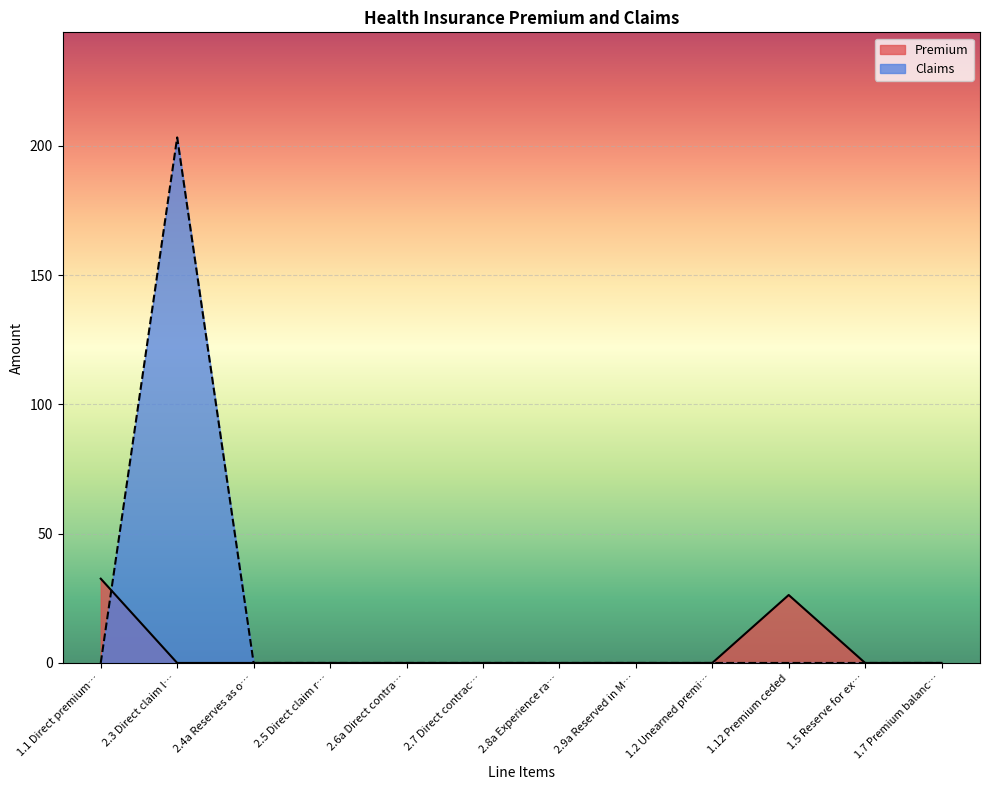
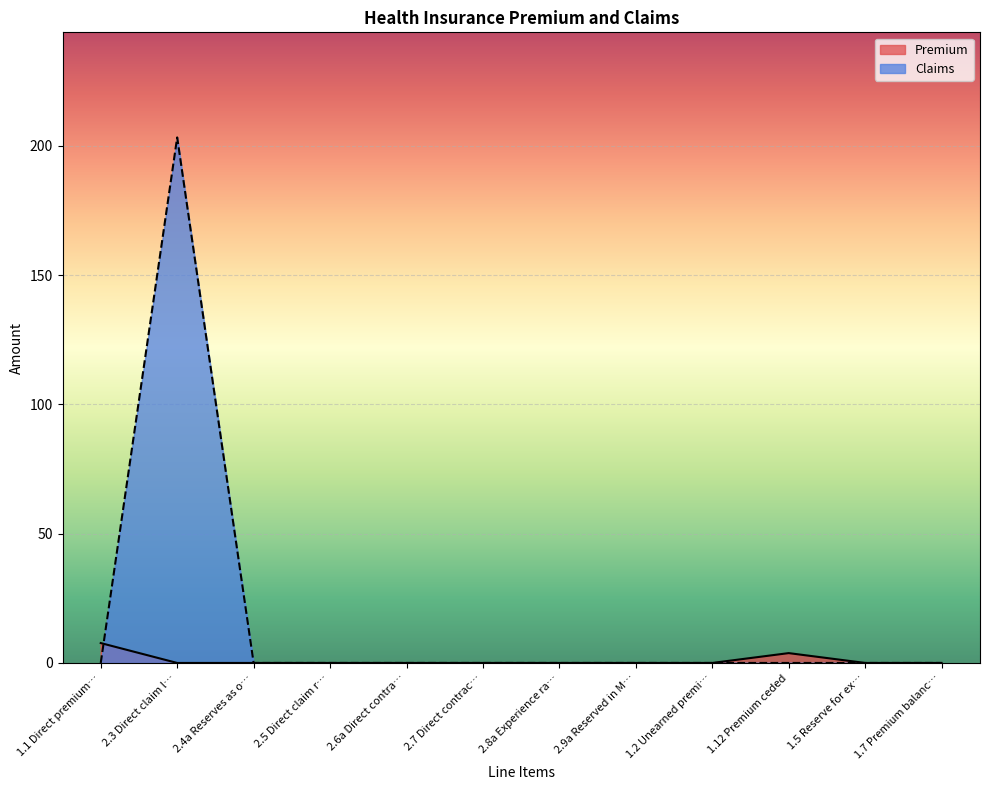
Premium, 1.1 Direct premium…: 33 -> 8
Premium, 1.12 Premium ceded: 26 -> 4
